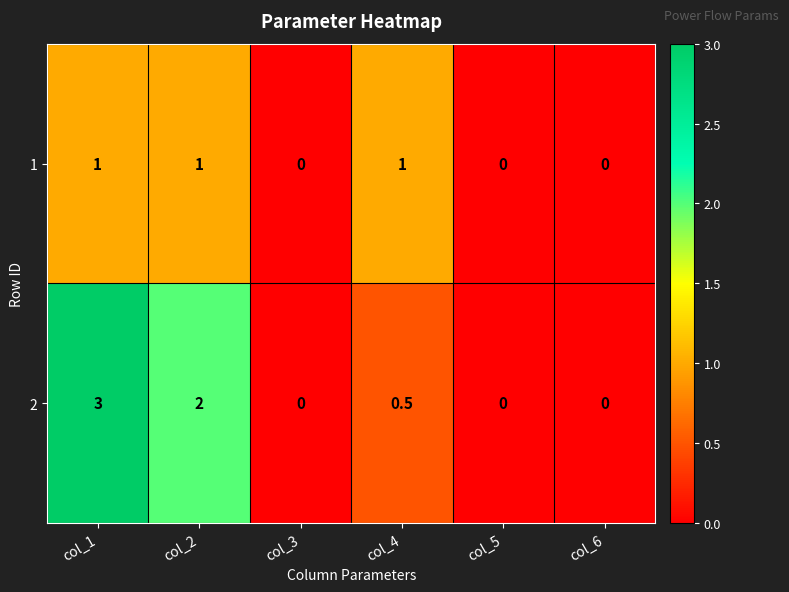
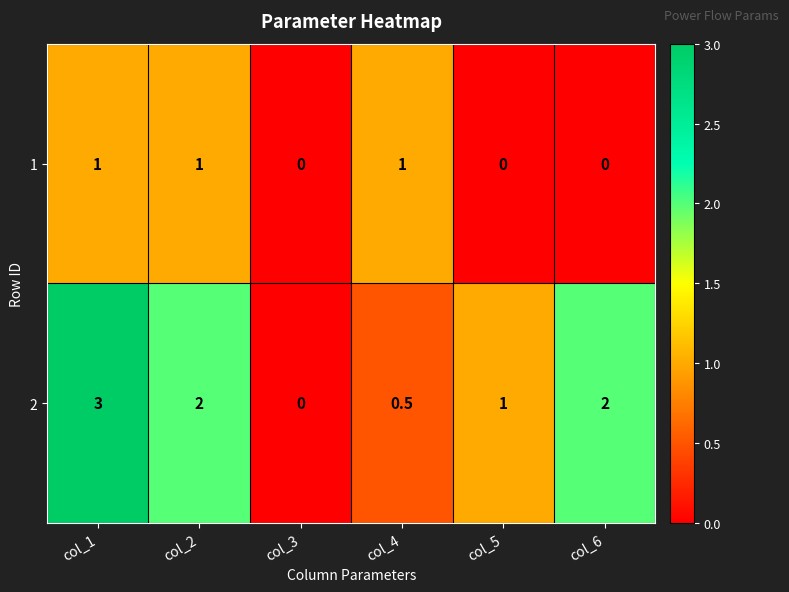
2, col_5: 0 -> 1
2, col_6: 0 -> 2
